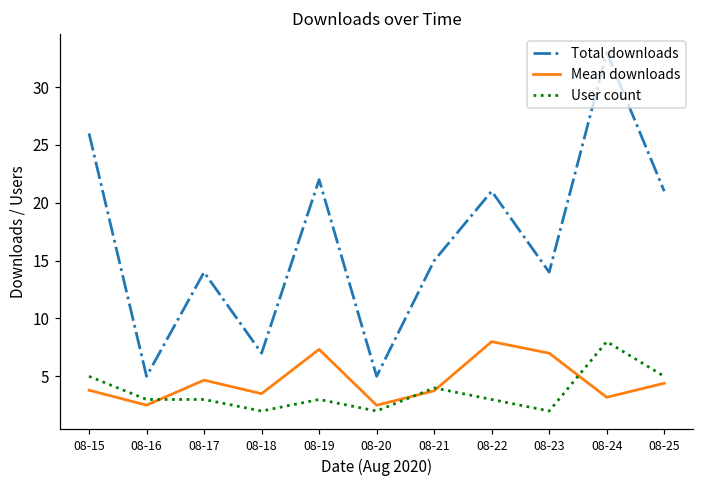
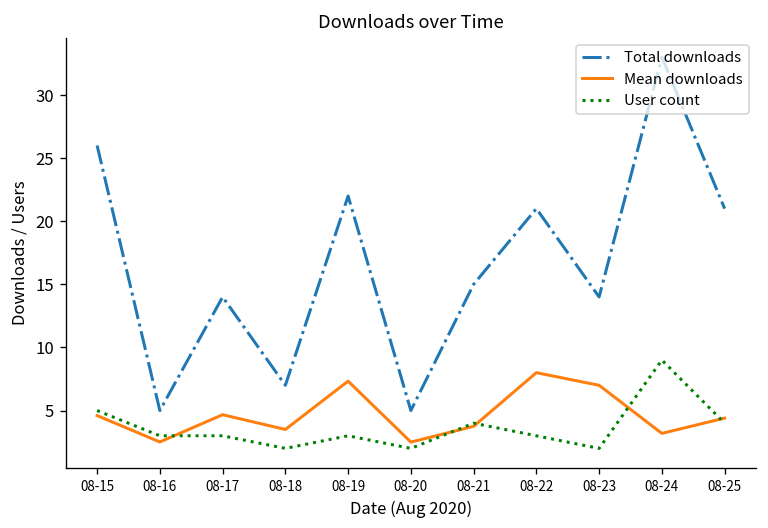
Mean downloads, 08-15: 3.8 -> 4.6
User count, 08-24: 8 -> 9
User count, 08-25: 5 -> 4
